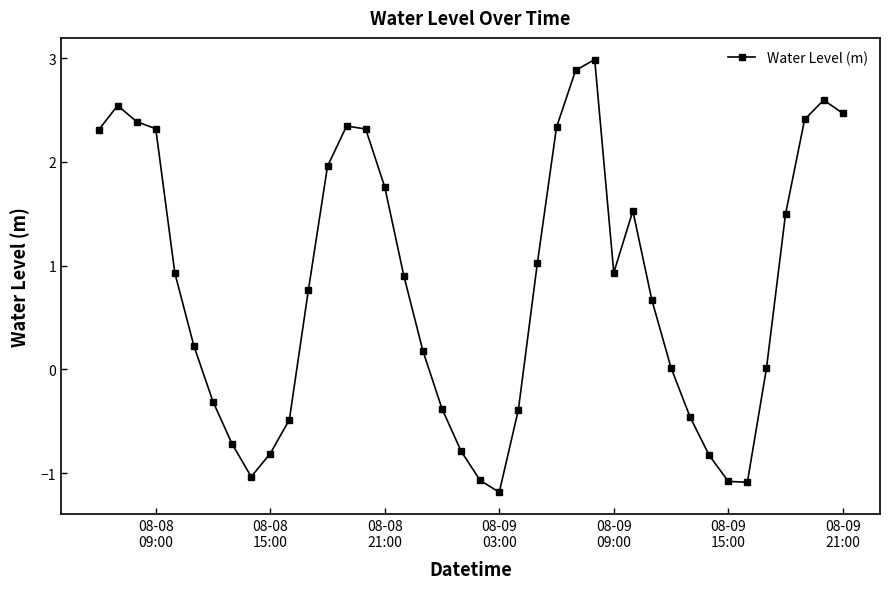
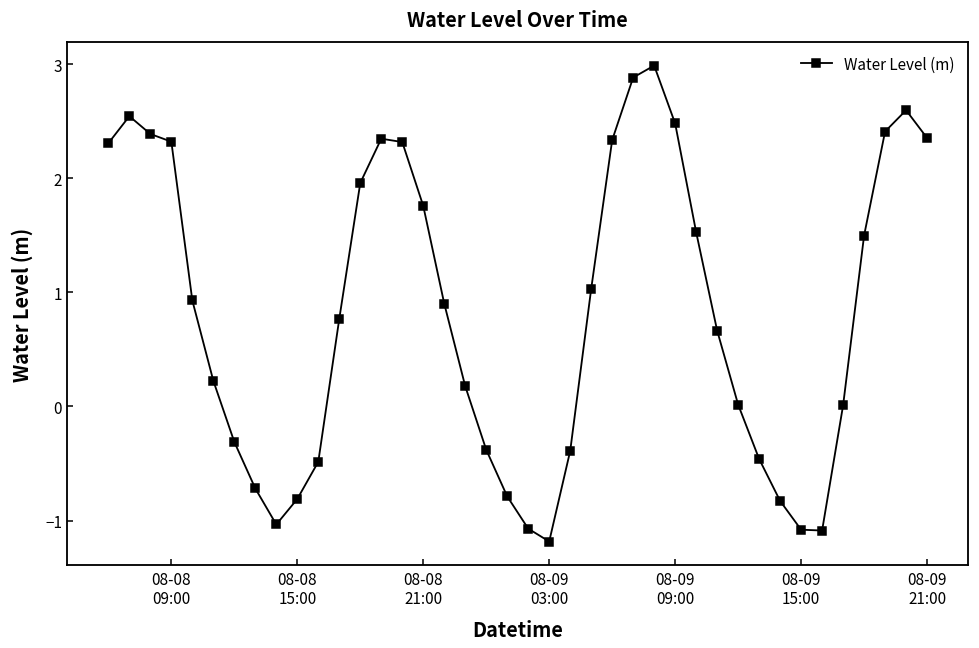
08-09 09:00: 0.93 -> 2.48
08-09 21:00: 2.47 -> 2.35
